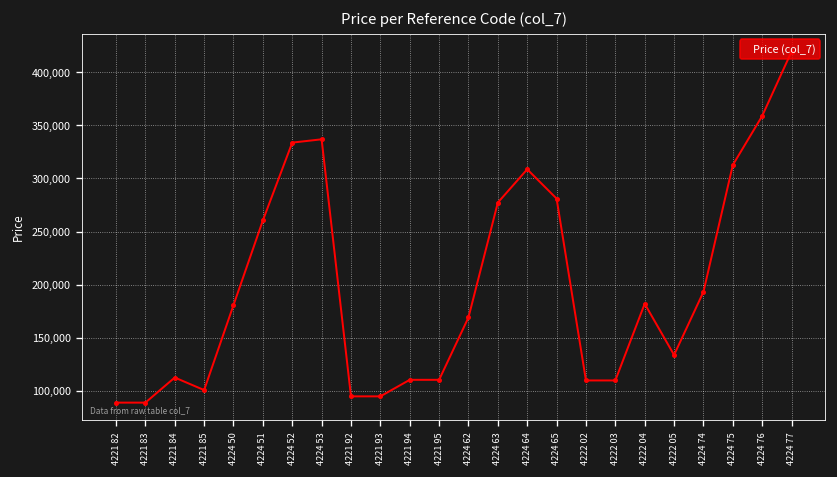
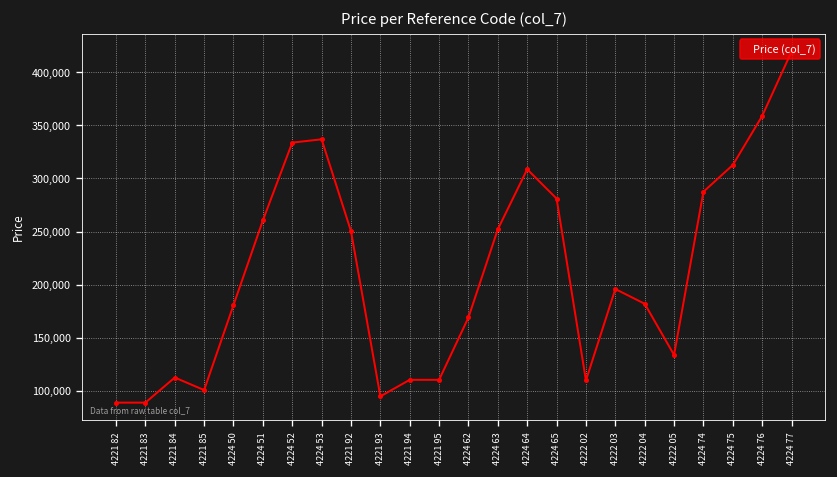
4221 92: 100,000 -> 250,000
4224 63: 280,000 -> 250,000
4222 03: 110,000 -> 200,000
4224 74: 190,000 -> 290,000
